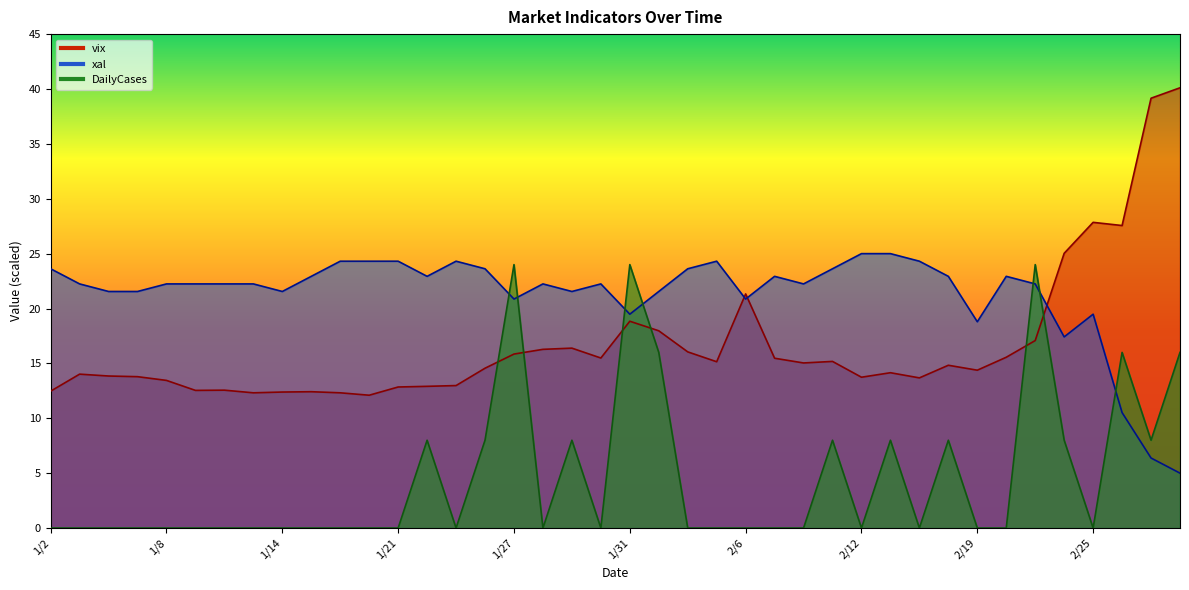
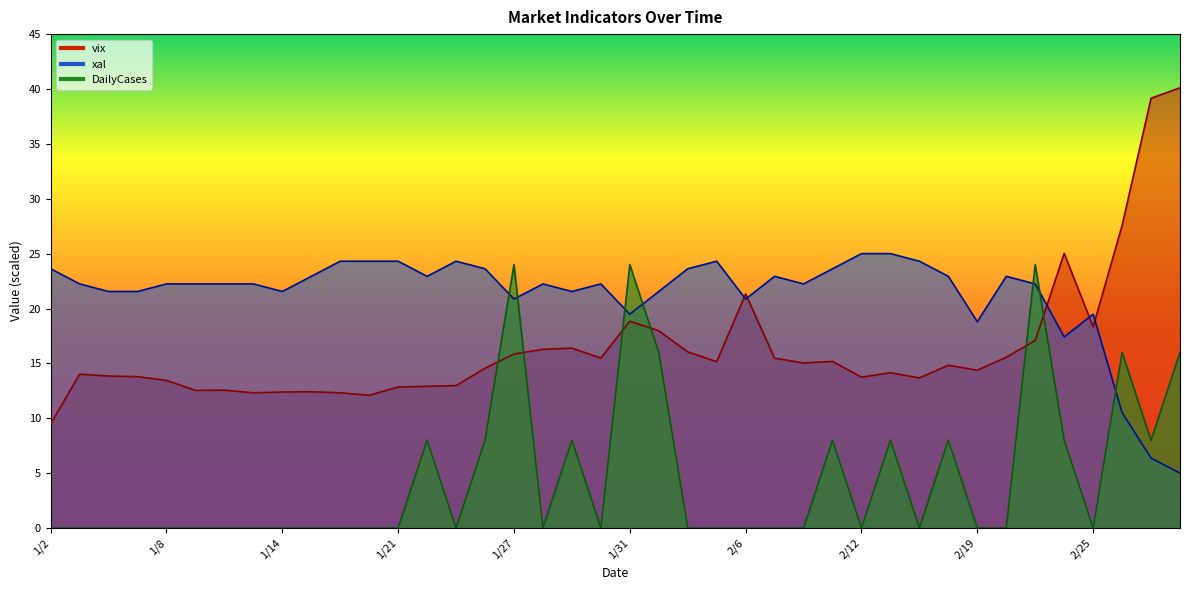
vix, 1/2: 12.5 -> 9.5
vix, 2/25: 27.9 -> 18.3
